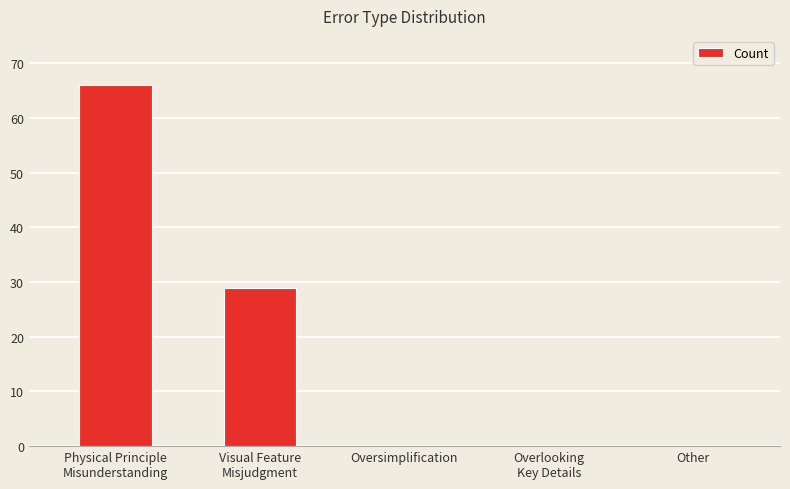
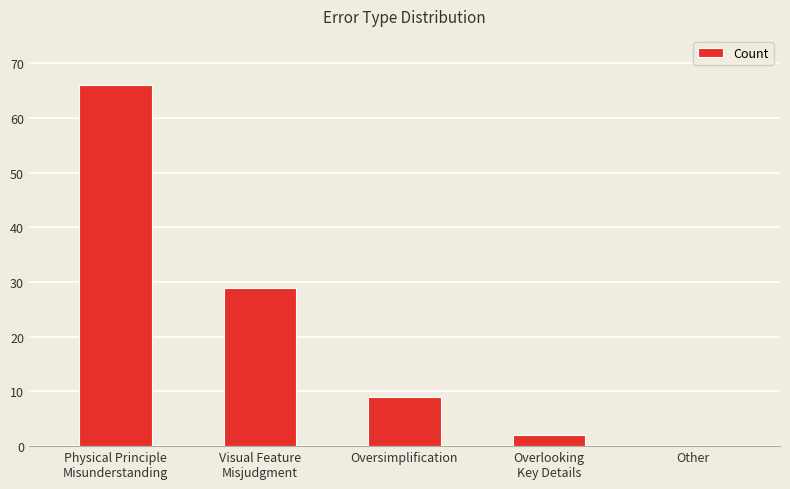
Oversimplification: 0 -> 9
Overlooking Key Details: 0 -> 2
